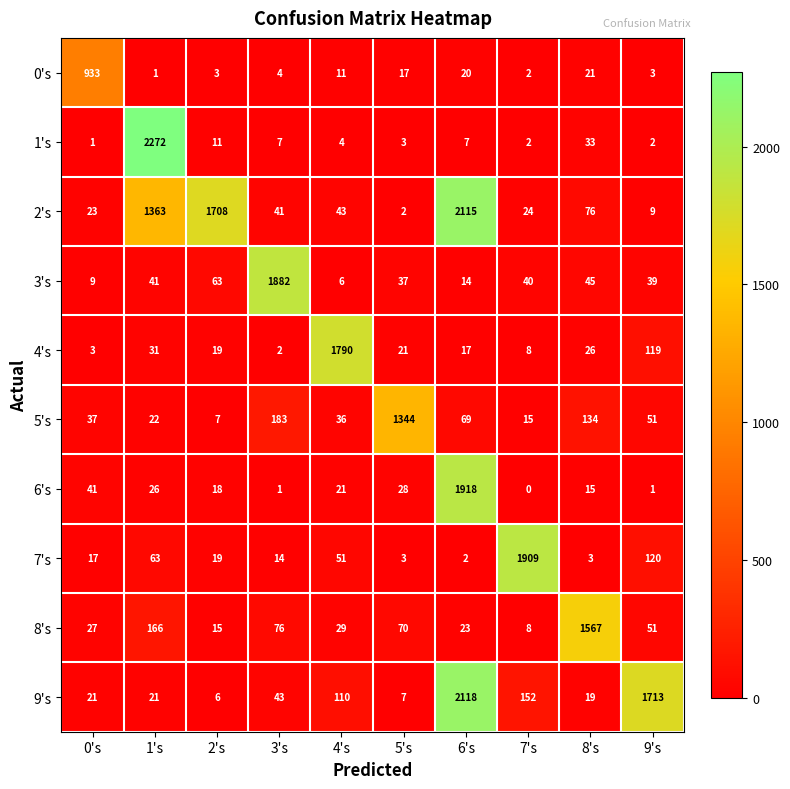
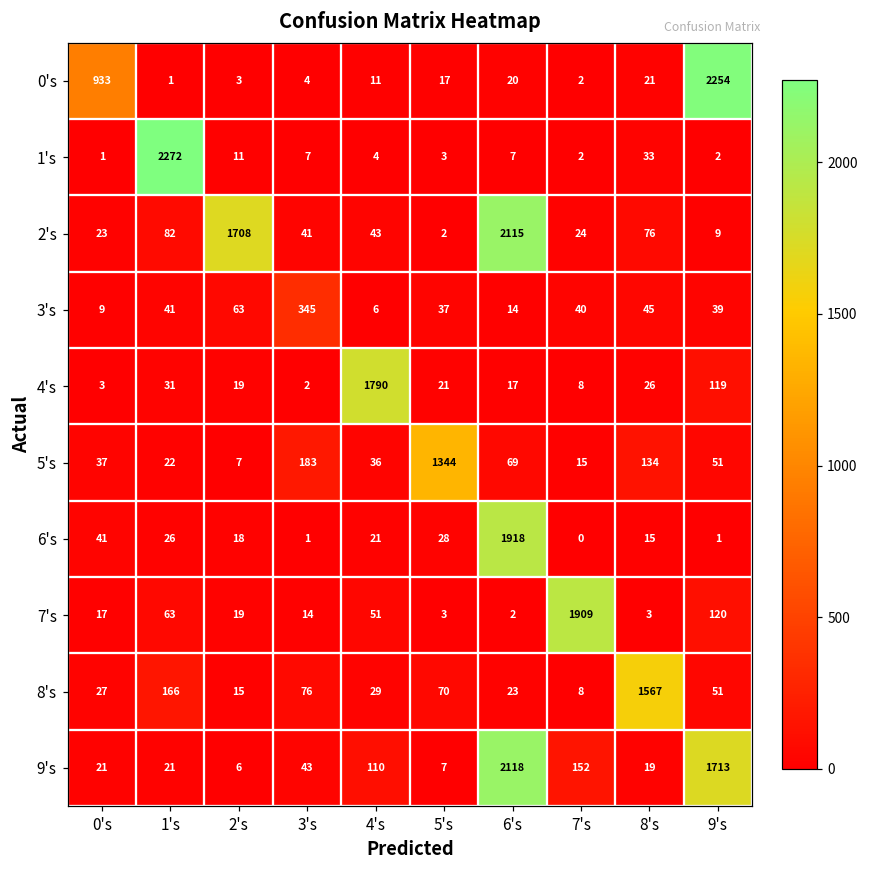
0's, 9's: 3 -> 2254
2's, 1's: 1363 -> 82
3's, 3's: 1882 -> 345
